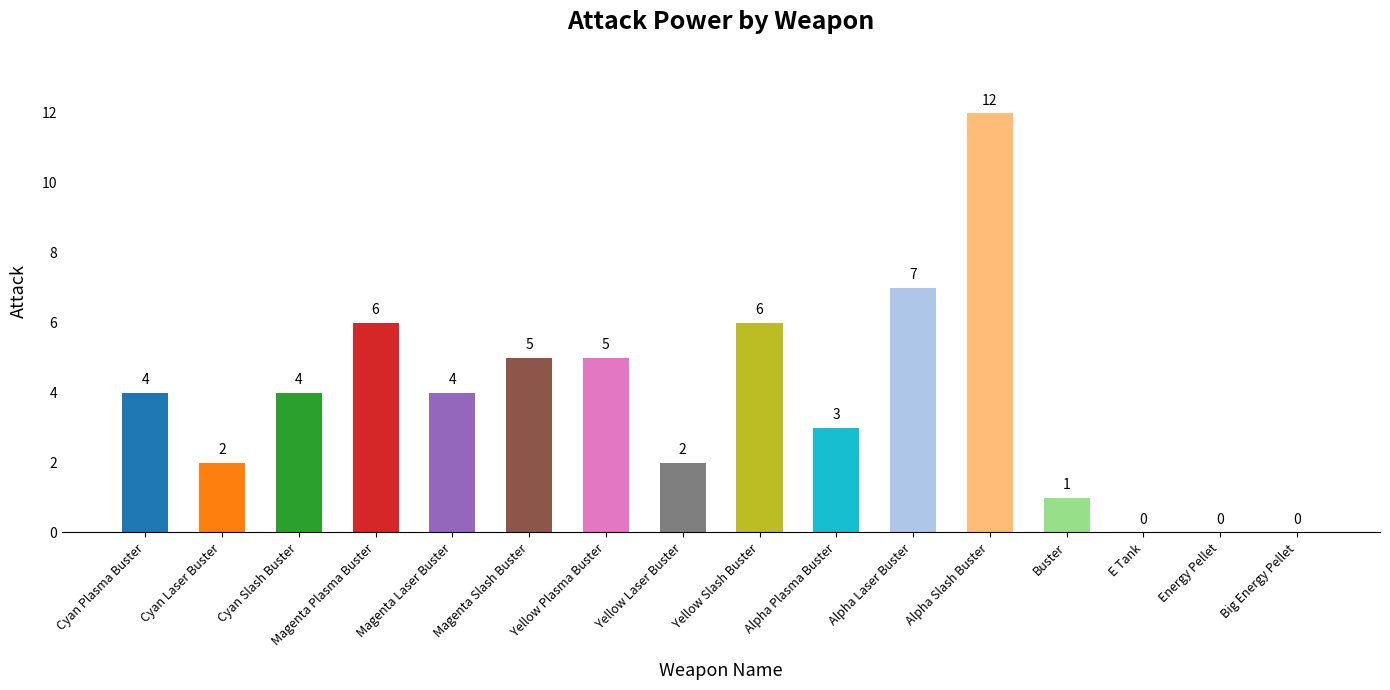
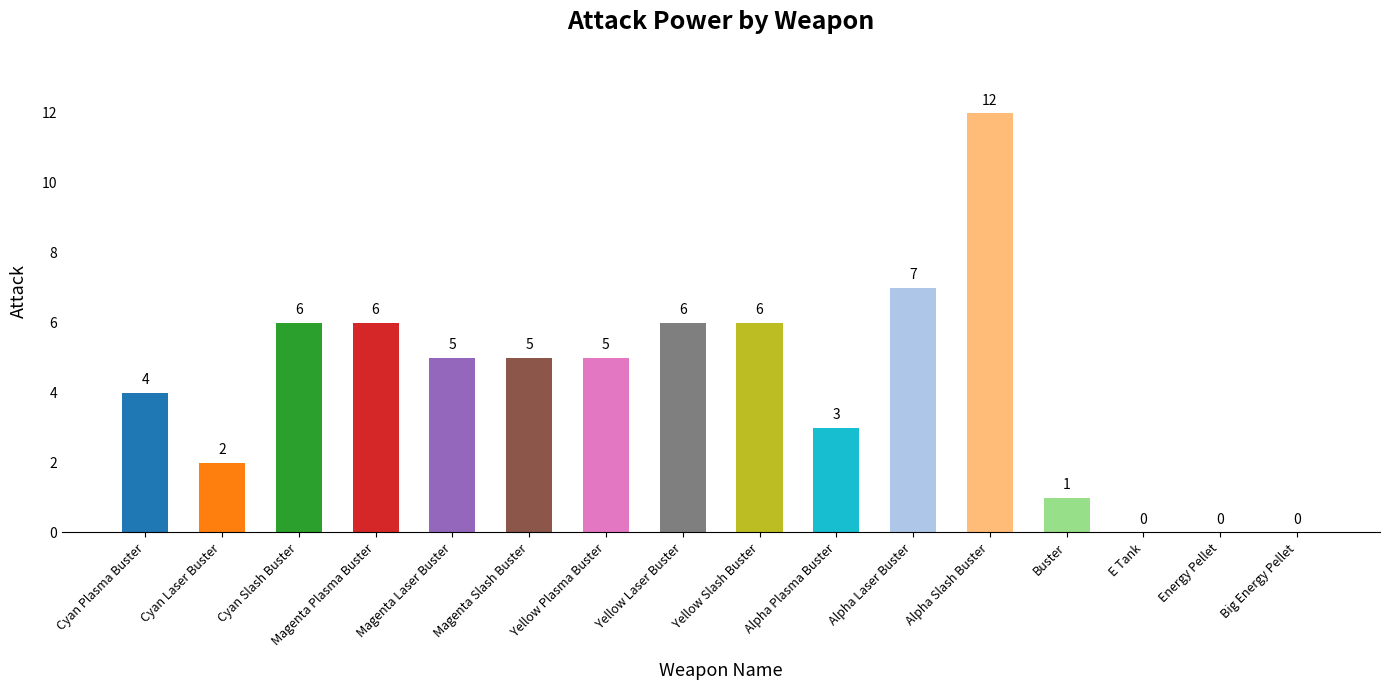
Cyan Slash Buster: 4 -> 6
Magenta Laser Buster: 4 -> 5
Yellow Laser Buster: 2 -> 6
